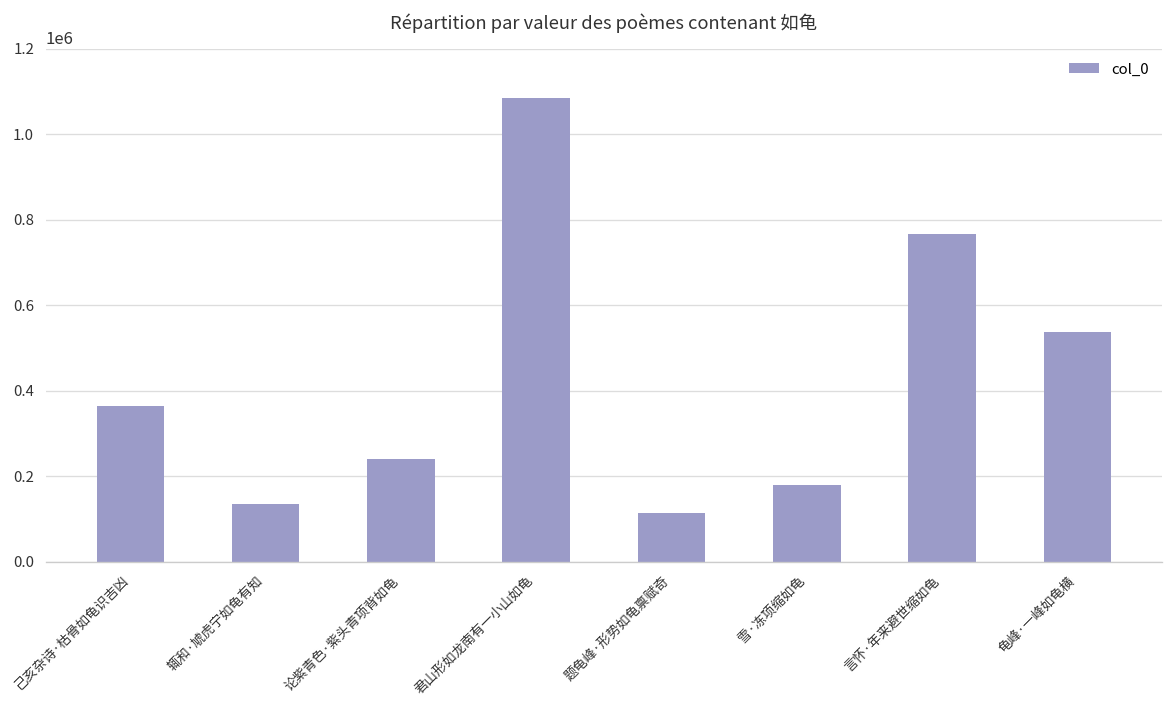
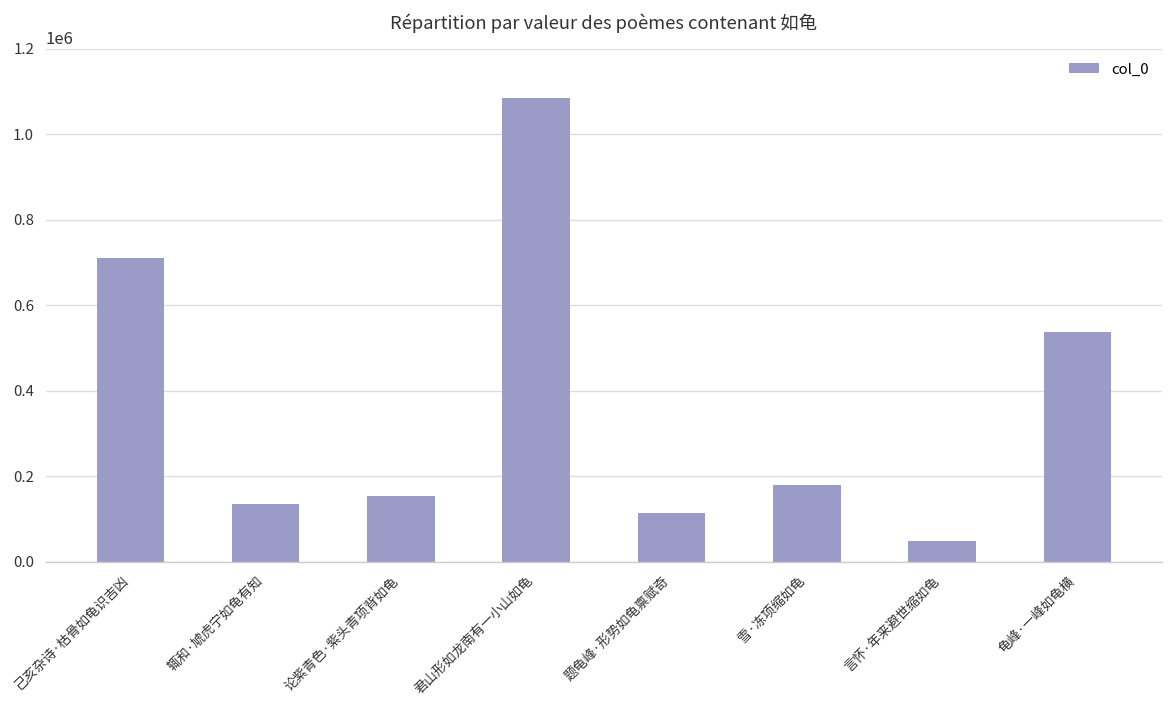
己亥杂诗·枯骨如龟识吉凶: 360000 -> 710000
论紫青色·紫头青项背如龟: 240000 -> 150000
言怀·年来避世缩如龟: 770000 -> 50000
